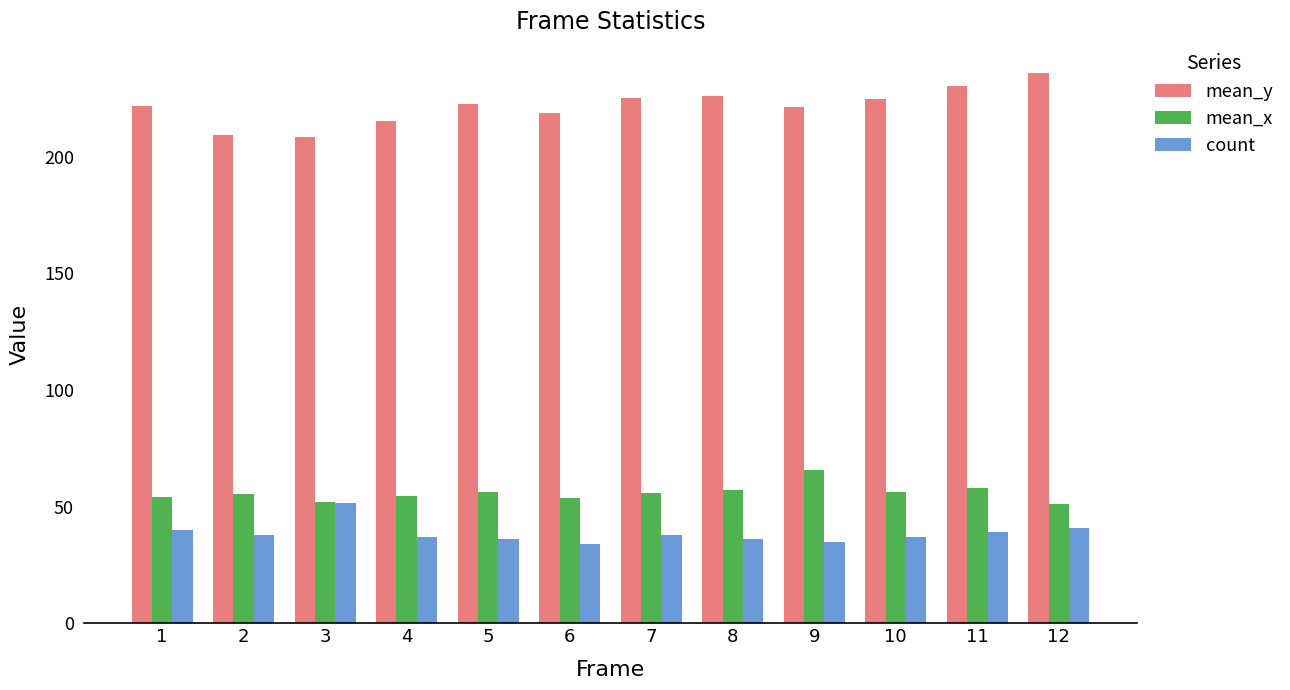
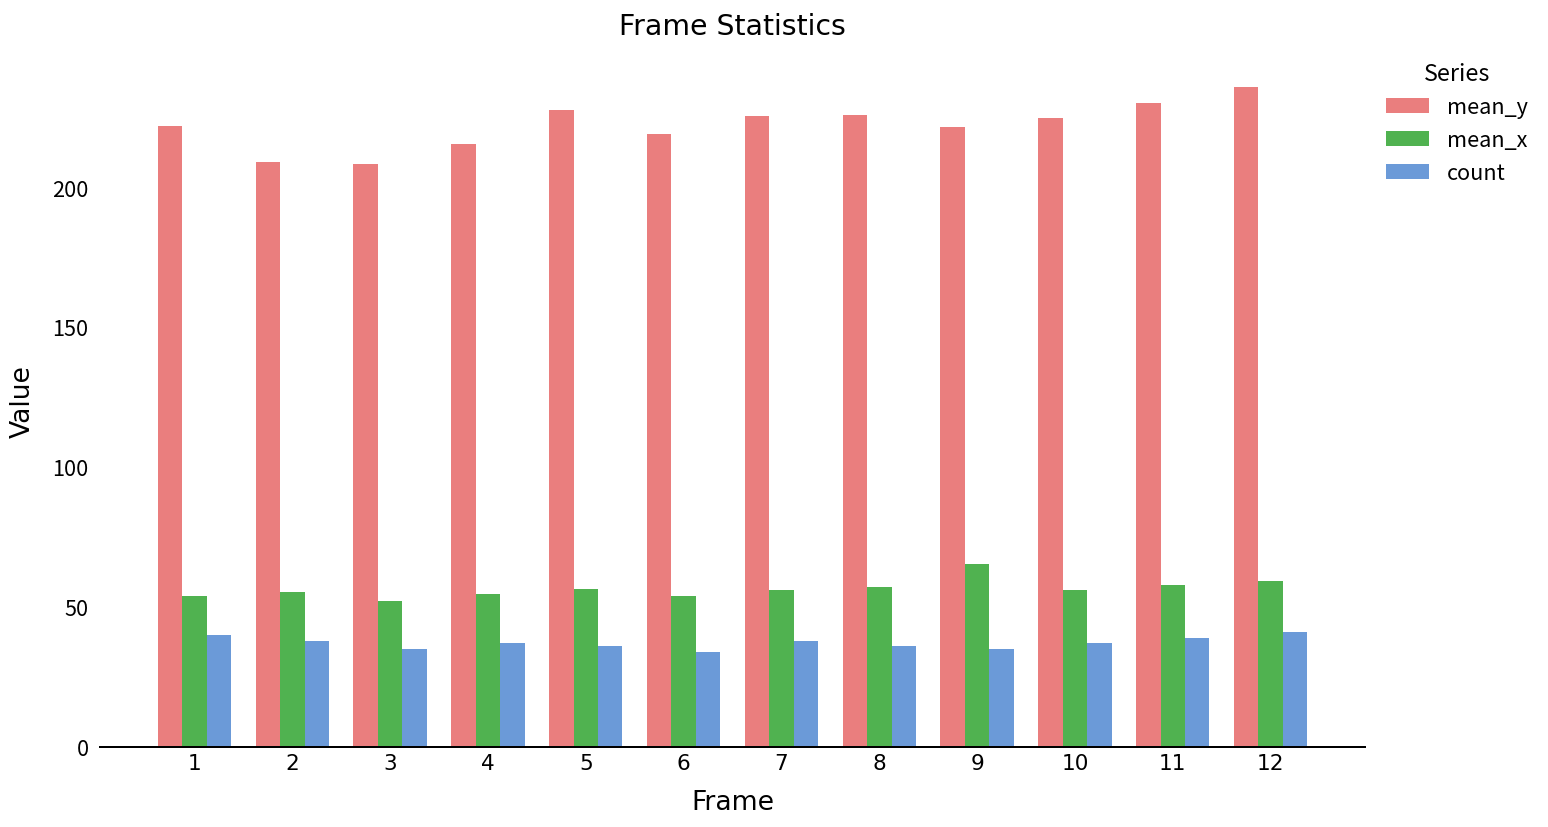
count, 3: 51 -> 35
mean_y, 5: 223 -> 227
mean_x, 12: 51 -> 59
